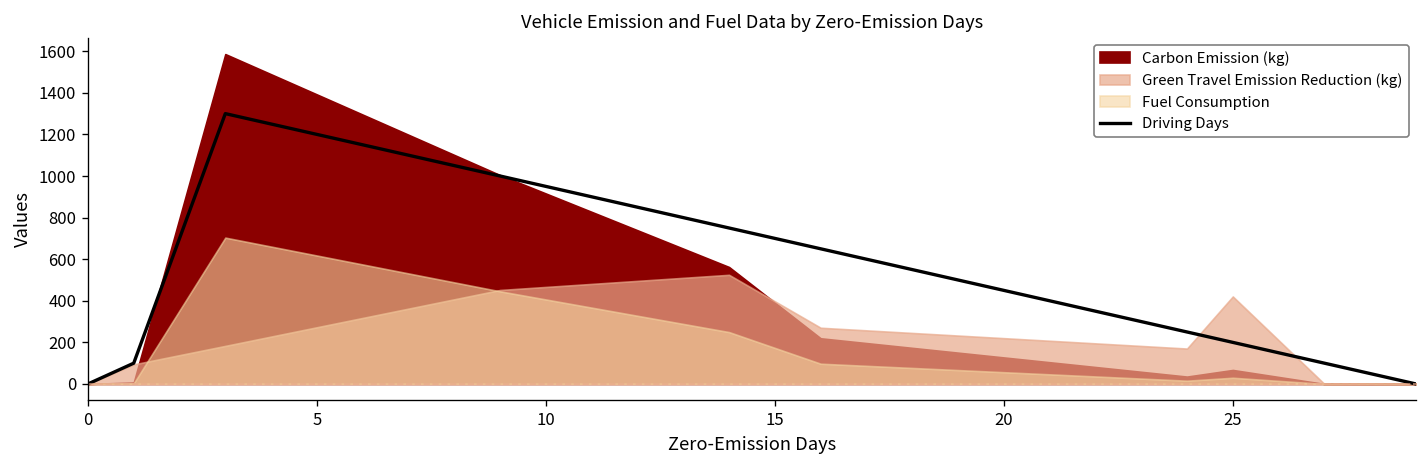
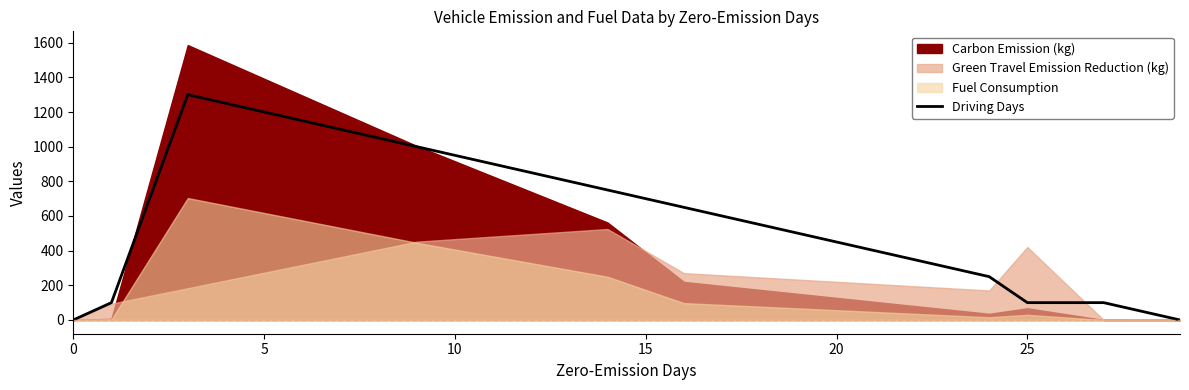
Driving Days, 25: 200 -> 100
